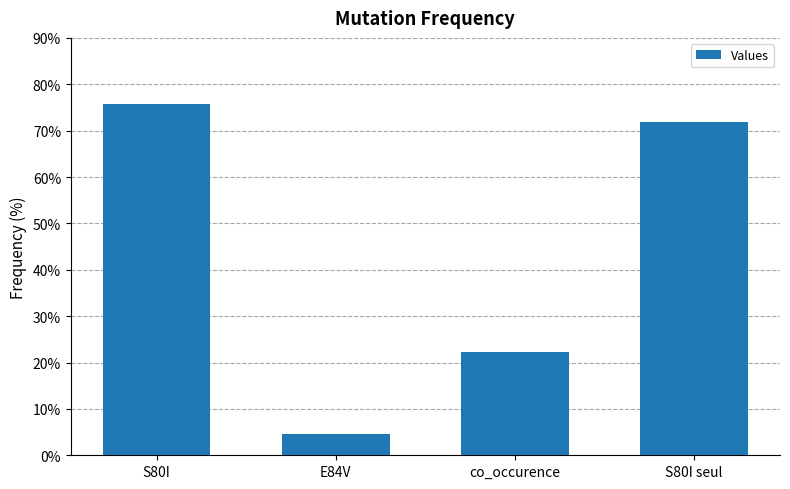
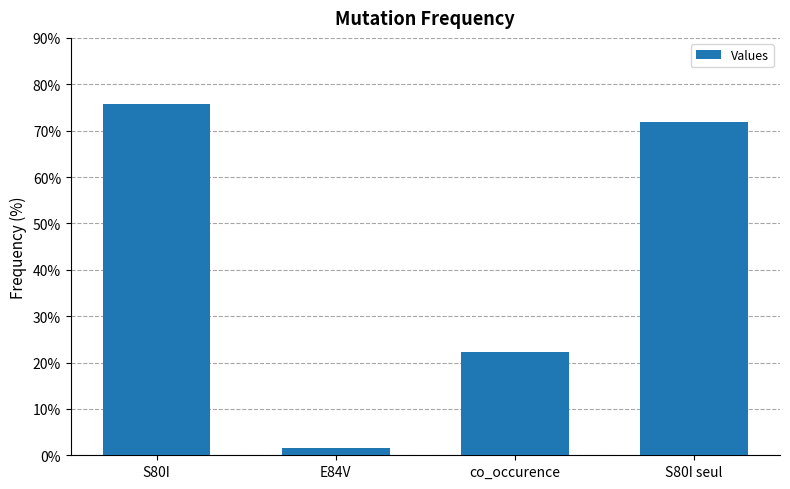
E84V: 5% -> 1%
